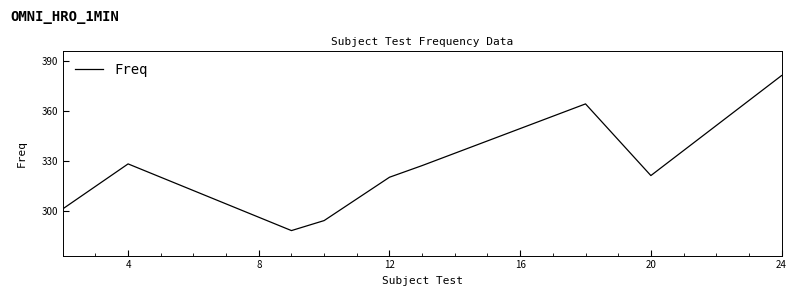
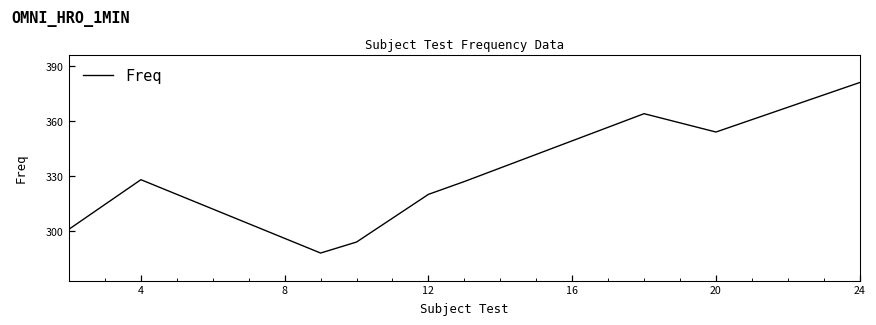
20: 321 -> 354
